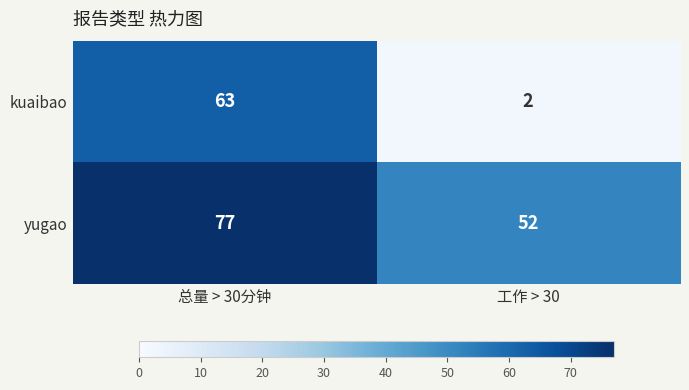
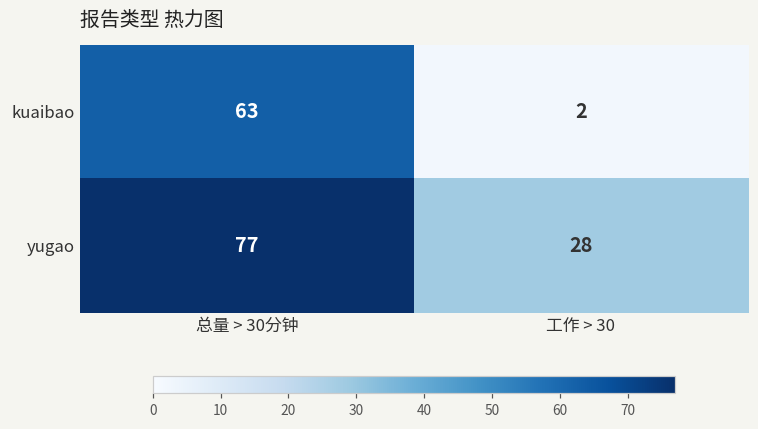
yugao, 工作 > 30: 52 -> 28
